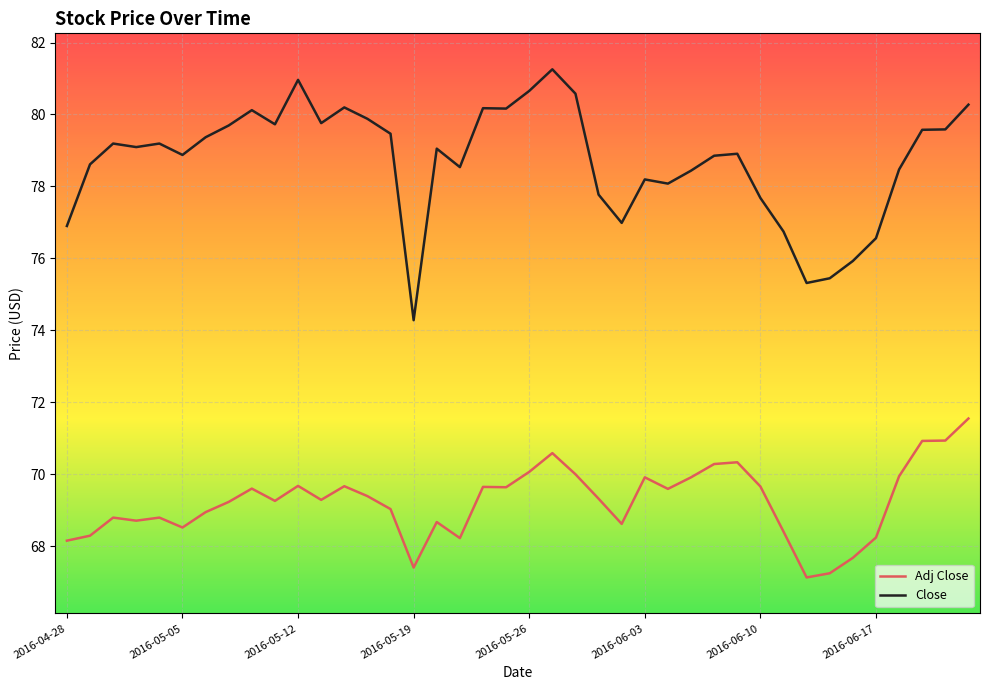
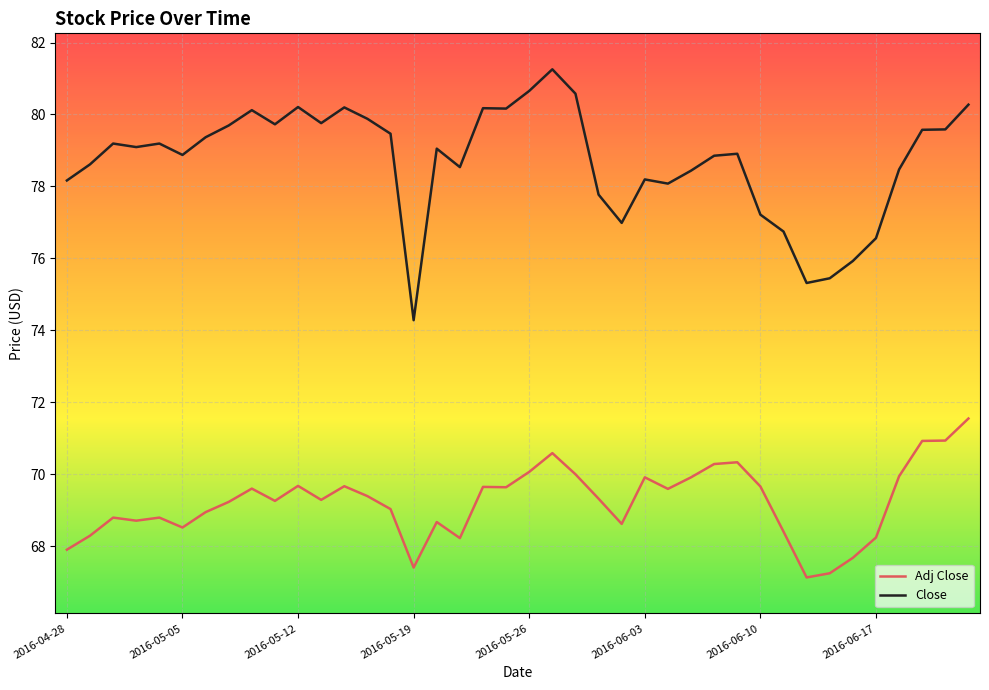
Adj Close, 2016-04-28: 68.2 -> 67.9
Close, 2016-04-28: 76.9 -> 78.2
Close, 2016-05-12: 81.0 -> 80.2
Close, 2016-06-10: 77.7 -> 77.2
